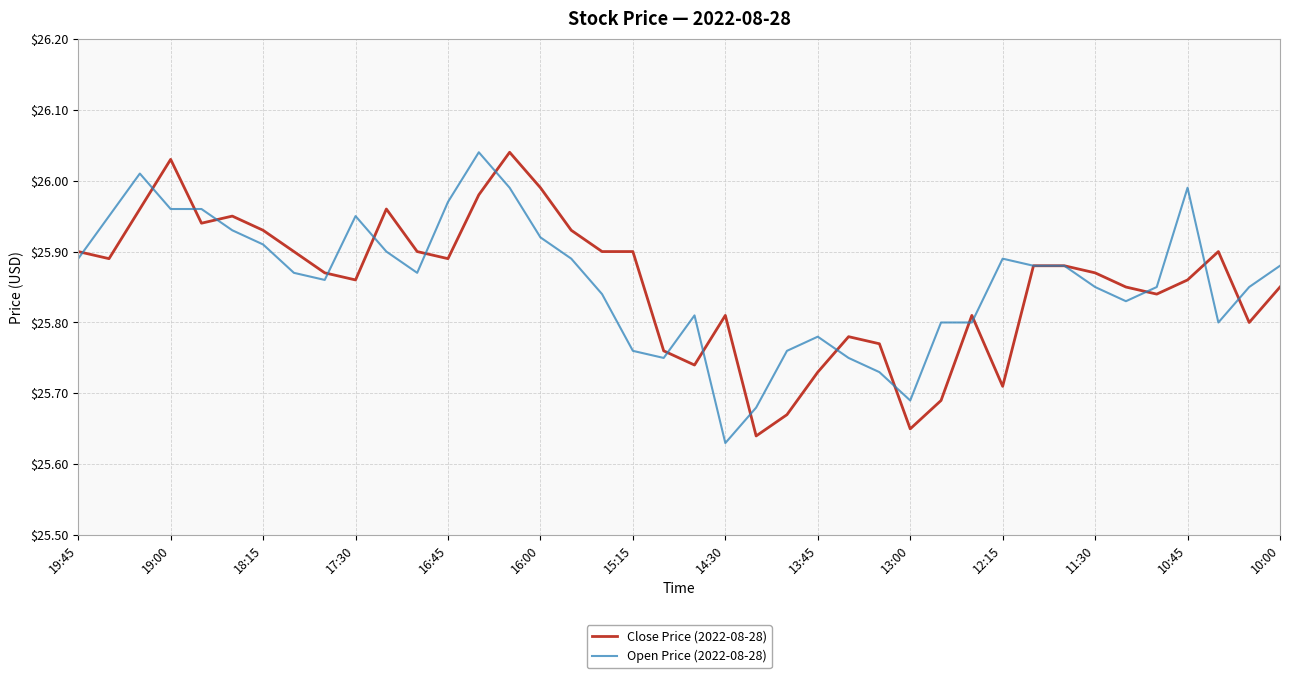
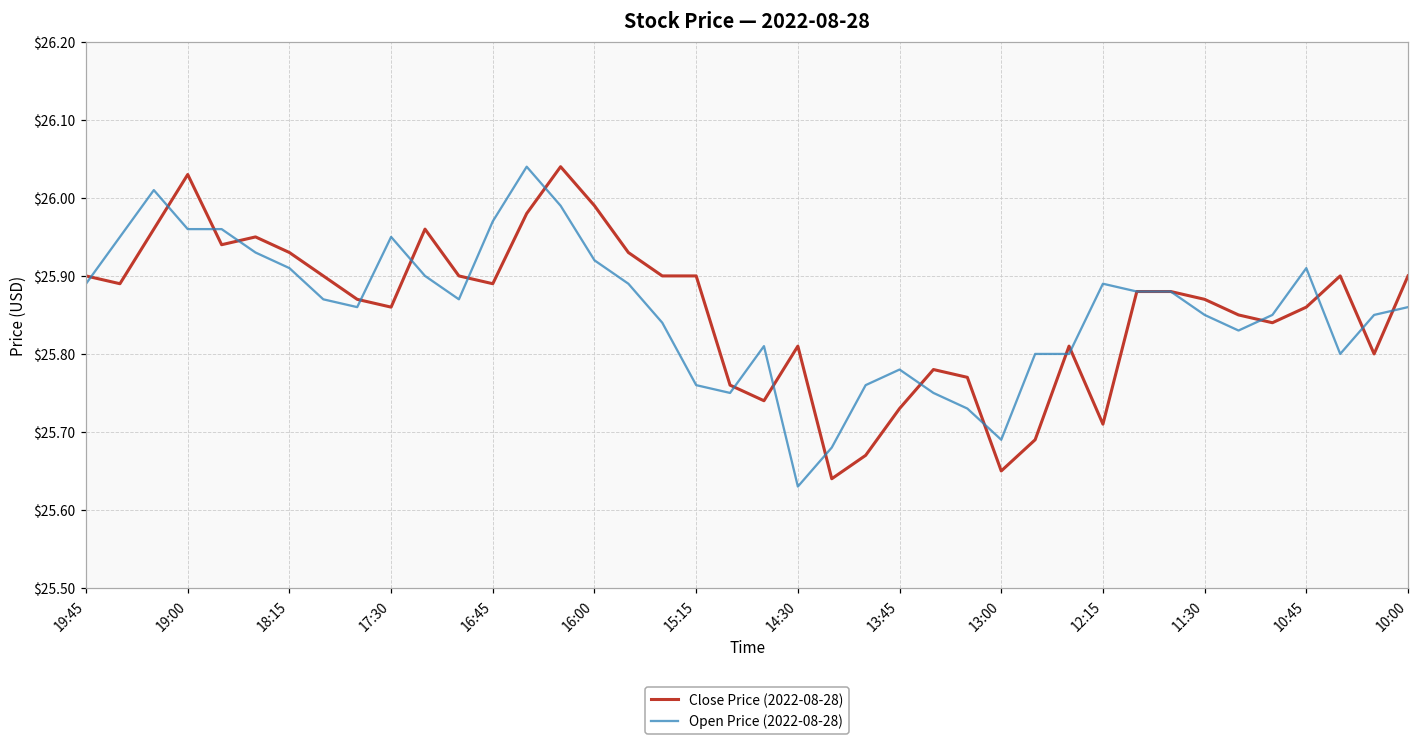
Open Price (2022-08-28), 10:45: $25.99 -> $25.91
Close Price (2022-08-28), 10:00: $25.85 -> $25.90
Open Price (2022-08-28), 10:00: $25.88 -> $25.86
